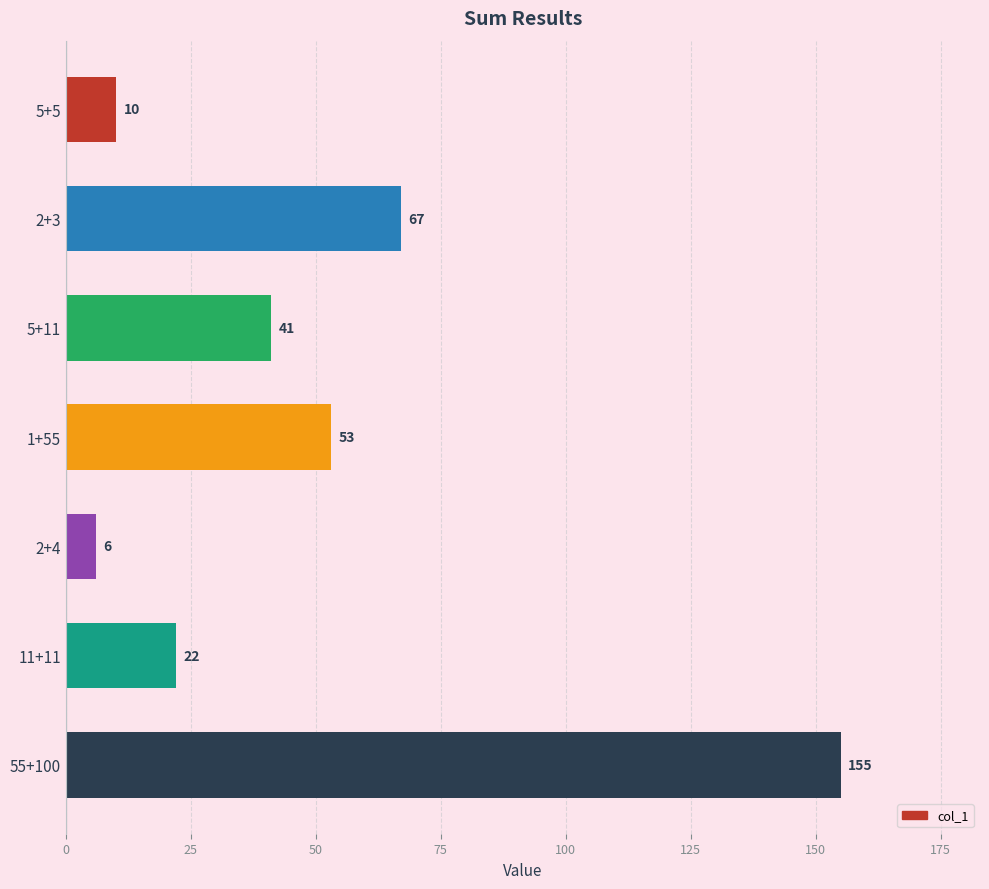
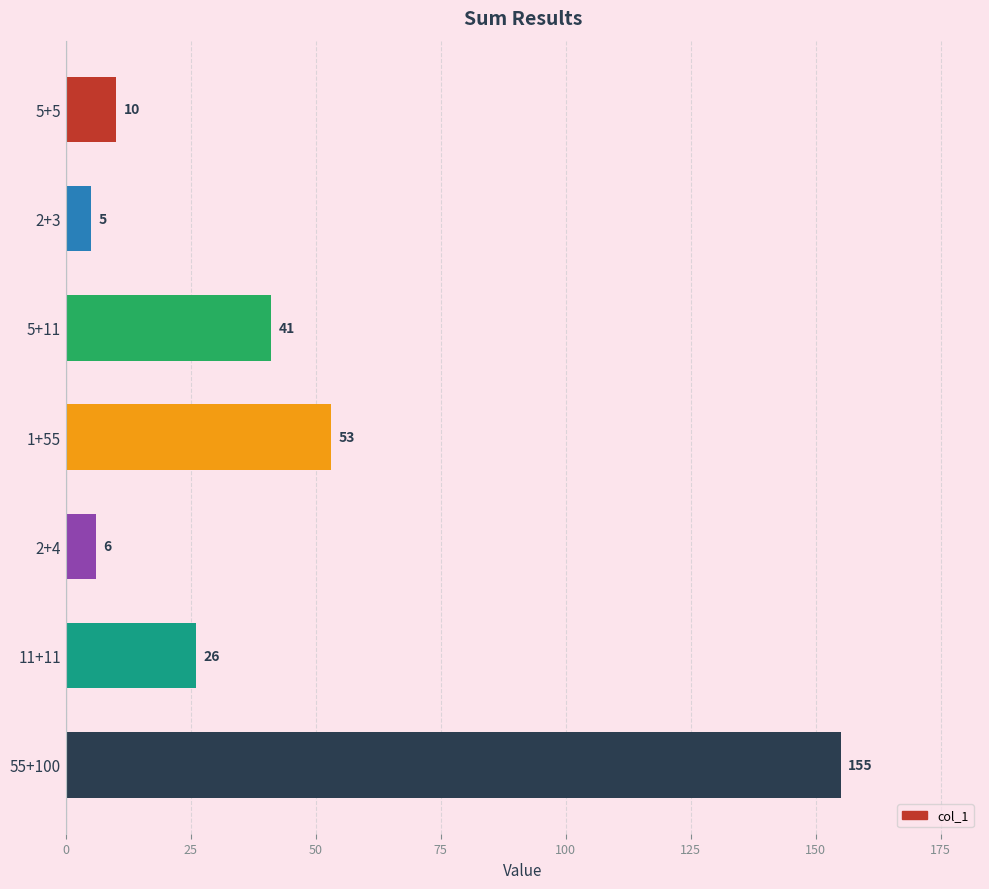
2+3: 67 -> 5
11+11: 22 -> 26
